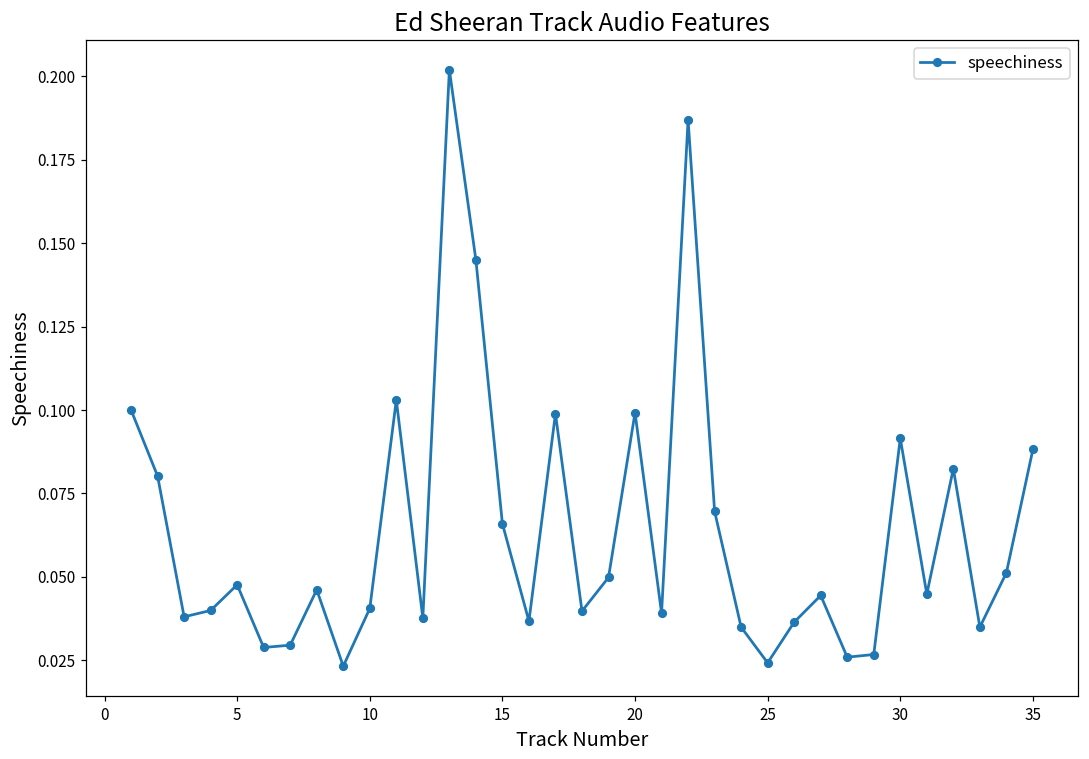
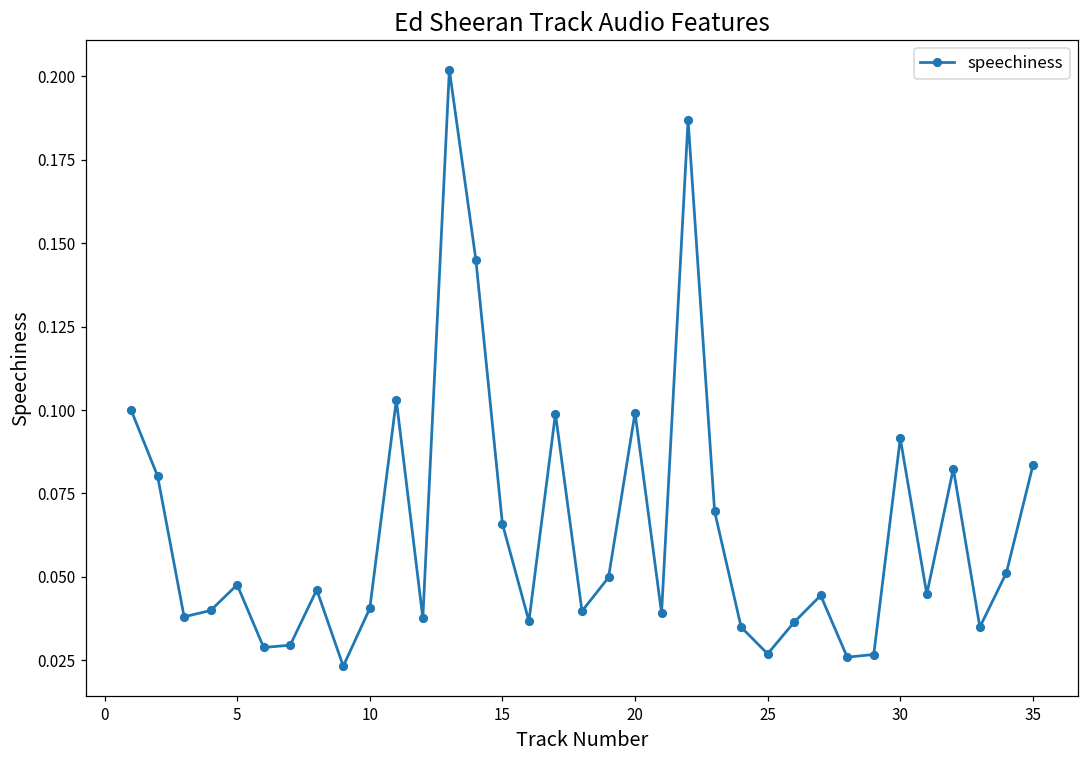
25: 0.024 -> 0.027
35: 0.088 -> 0.083
